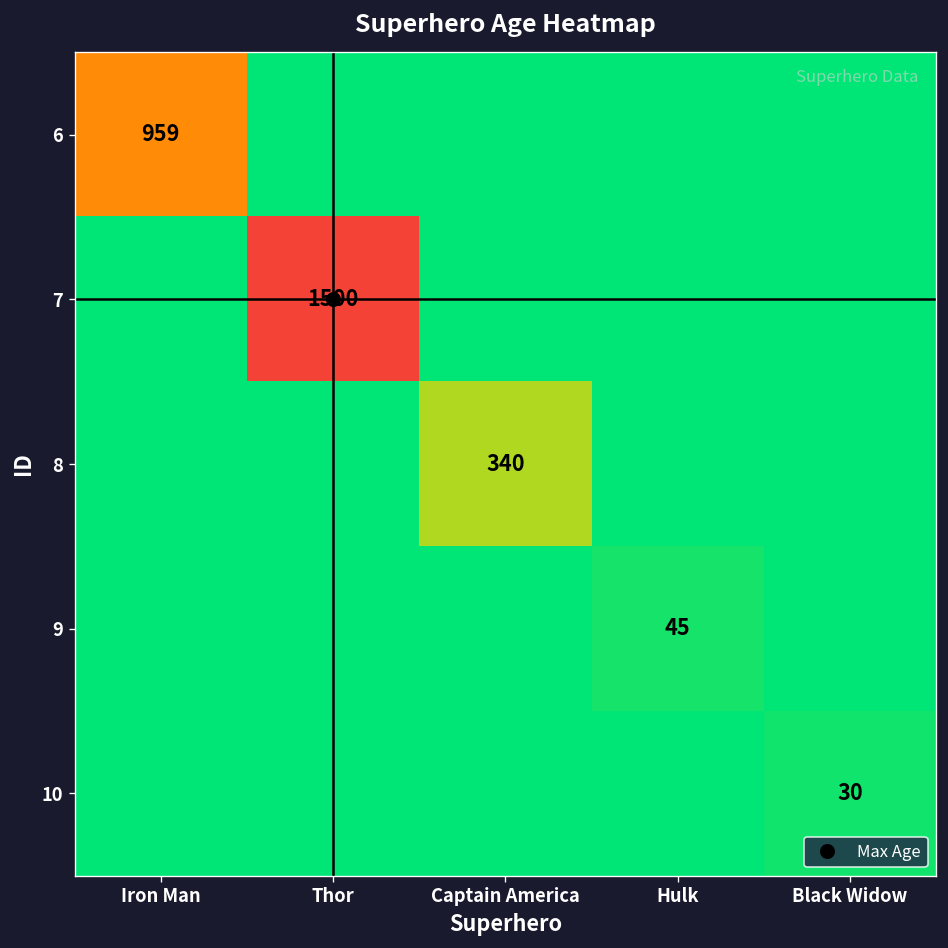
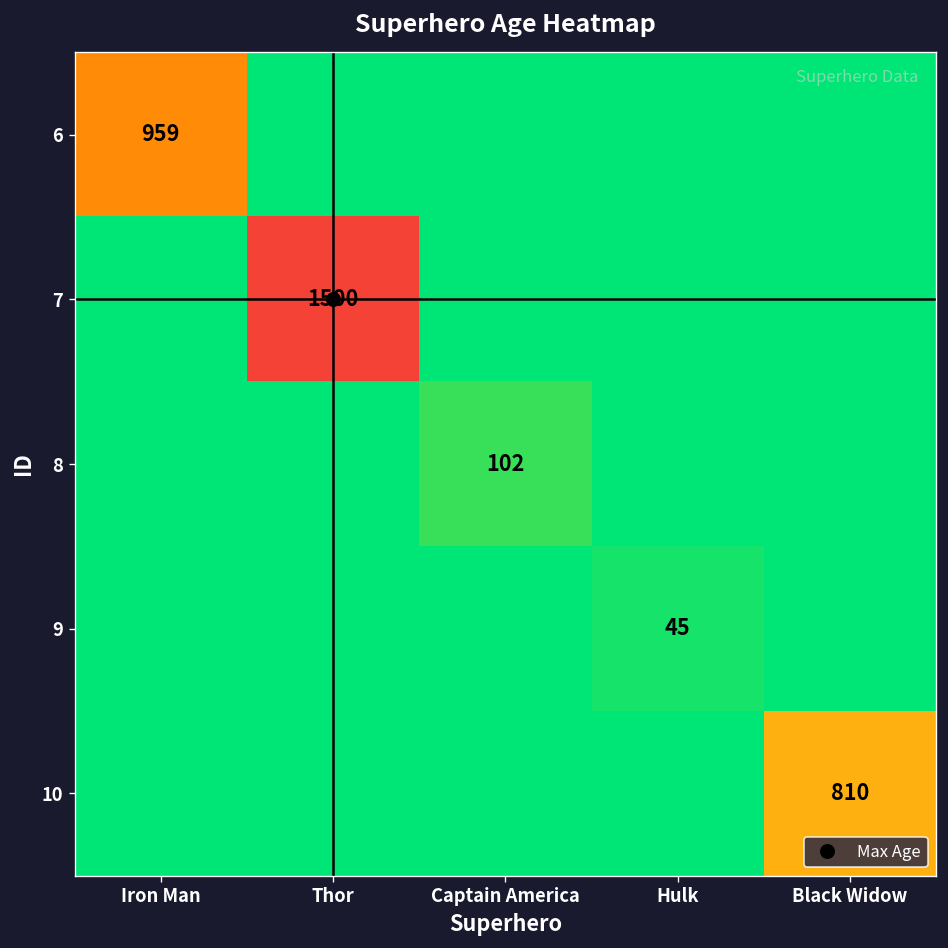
8, Captain America: 340 -> 102
10, Black Widow: 30 -> 810
